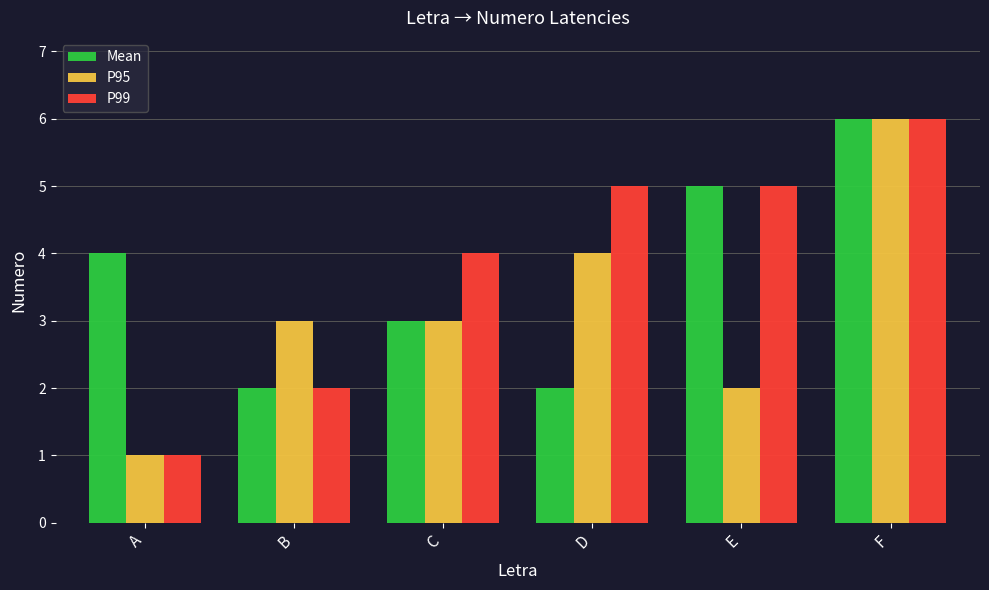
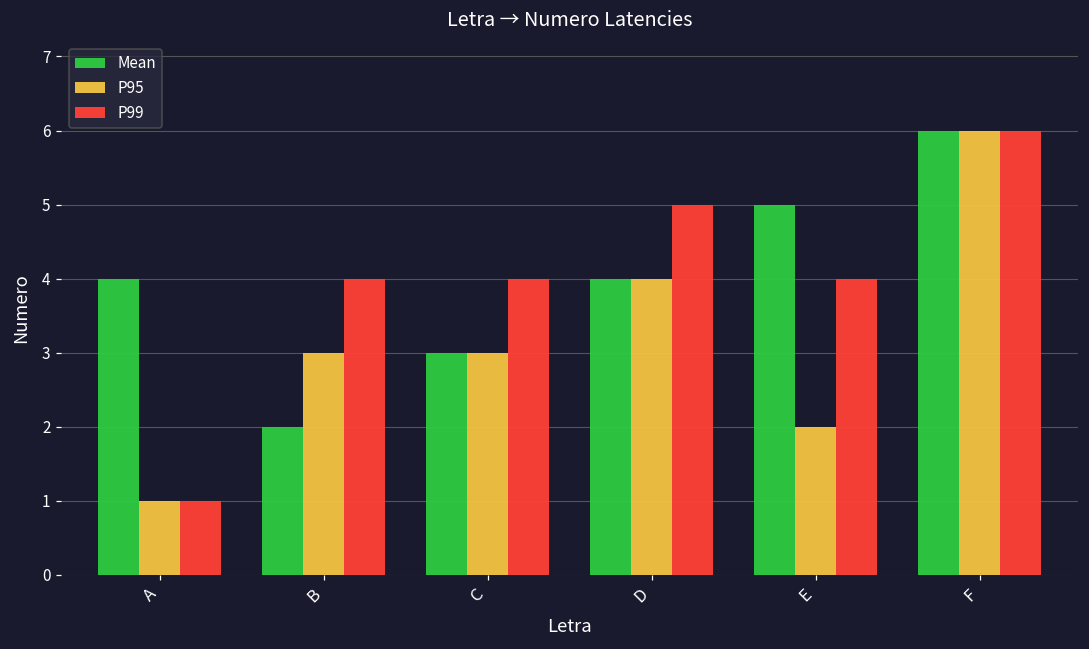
P99, B: 2 -> 4
Mean, D: 2 -> 4
P99, E: 5 -> 4
